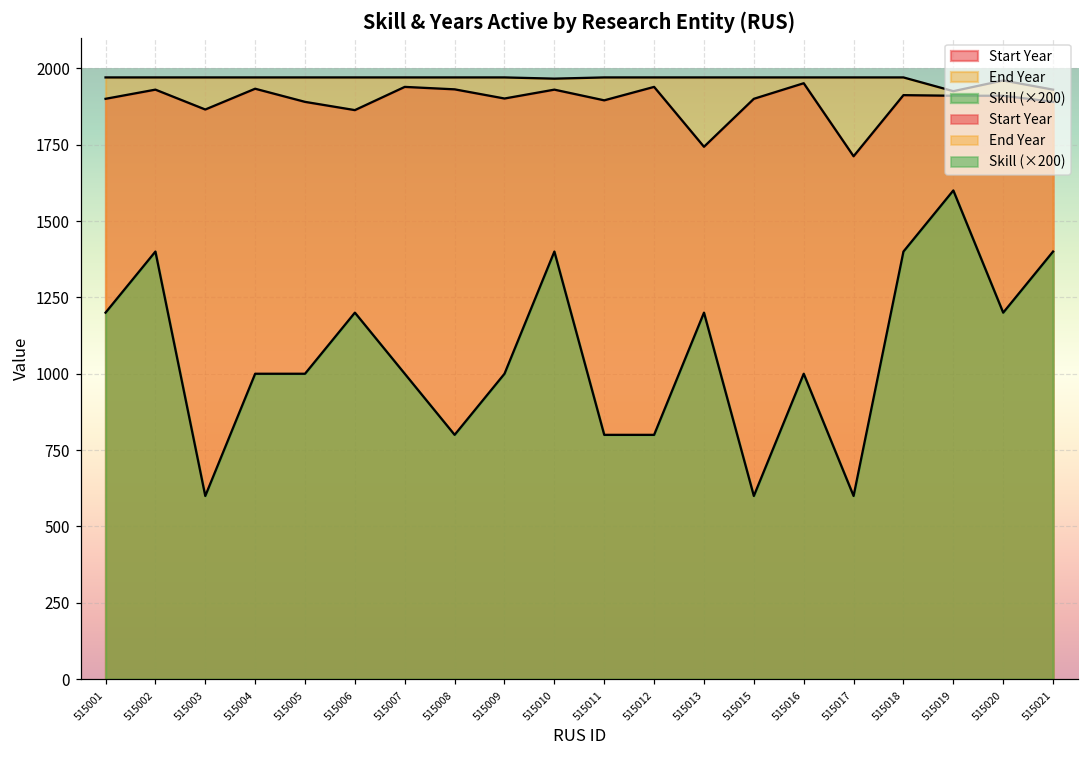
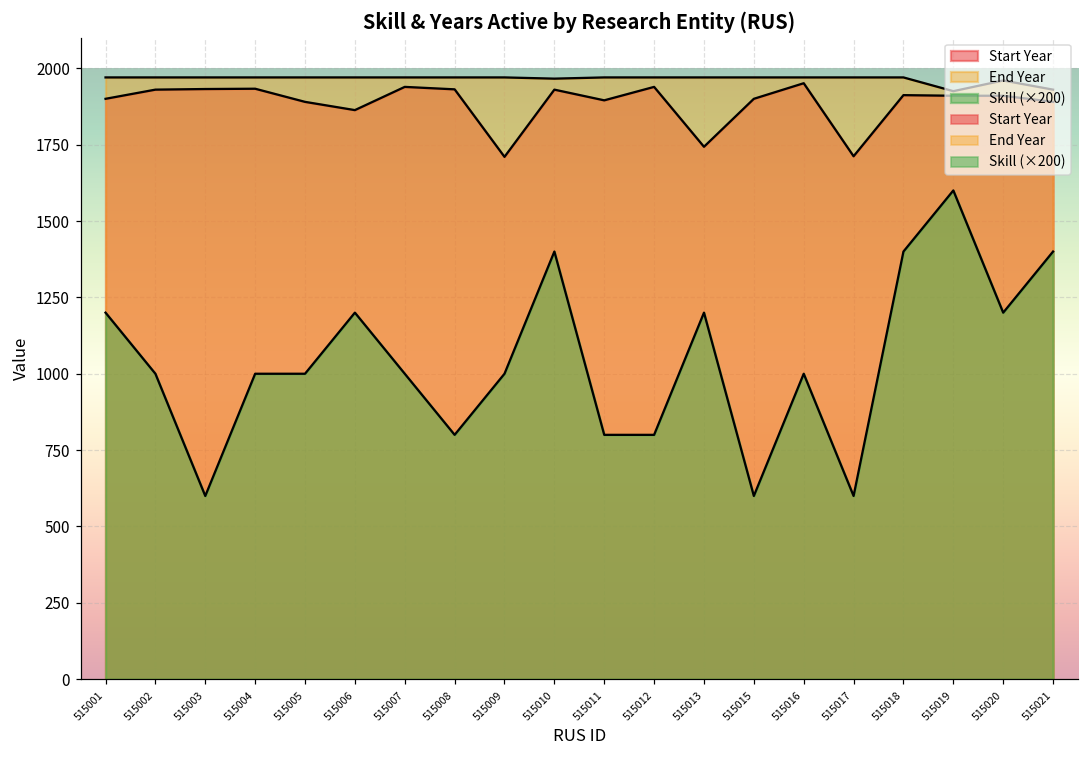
Skill (×200), 515002: 1400 -> 1000
Start Year, 515003: 1870 -> 1930
Start Year, 515009: 1900 -> 1710
